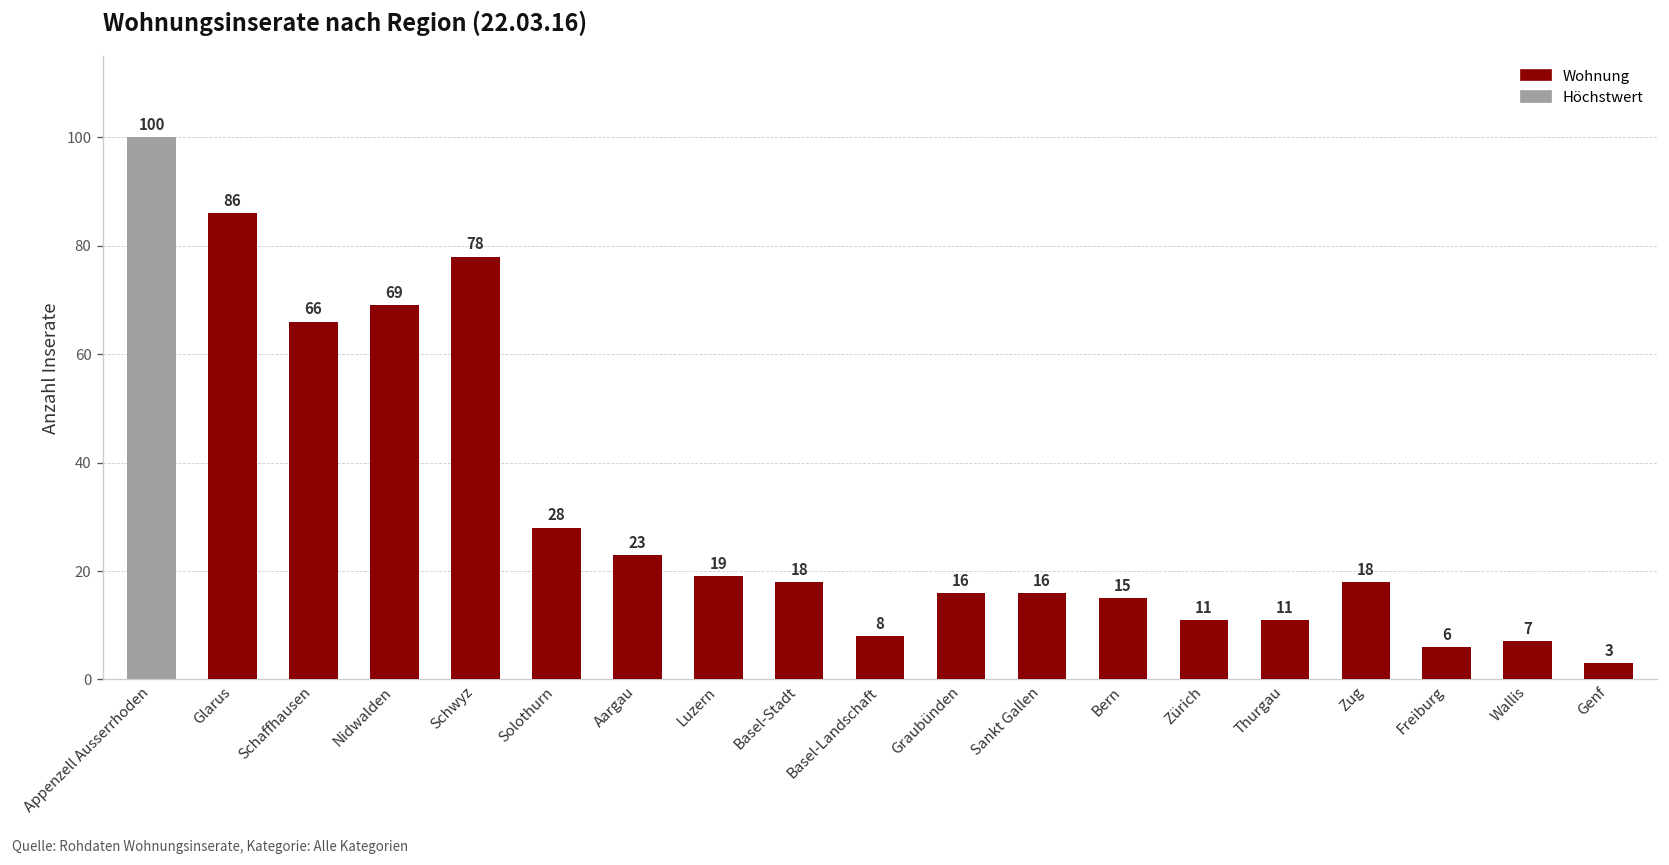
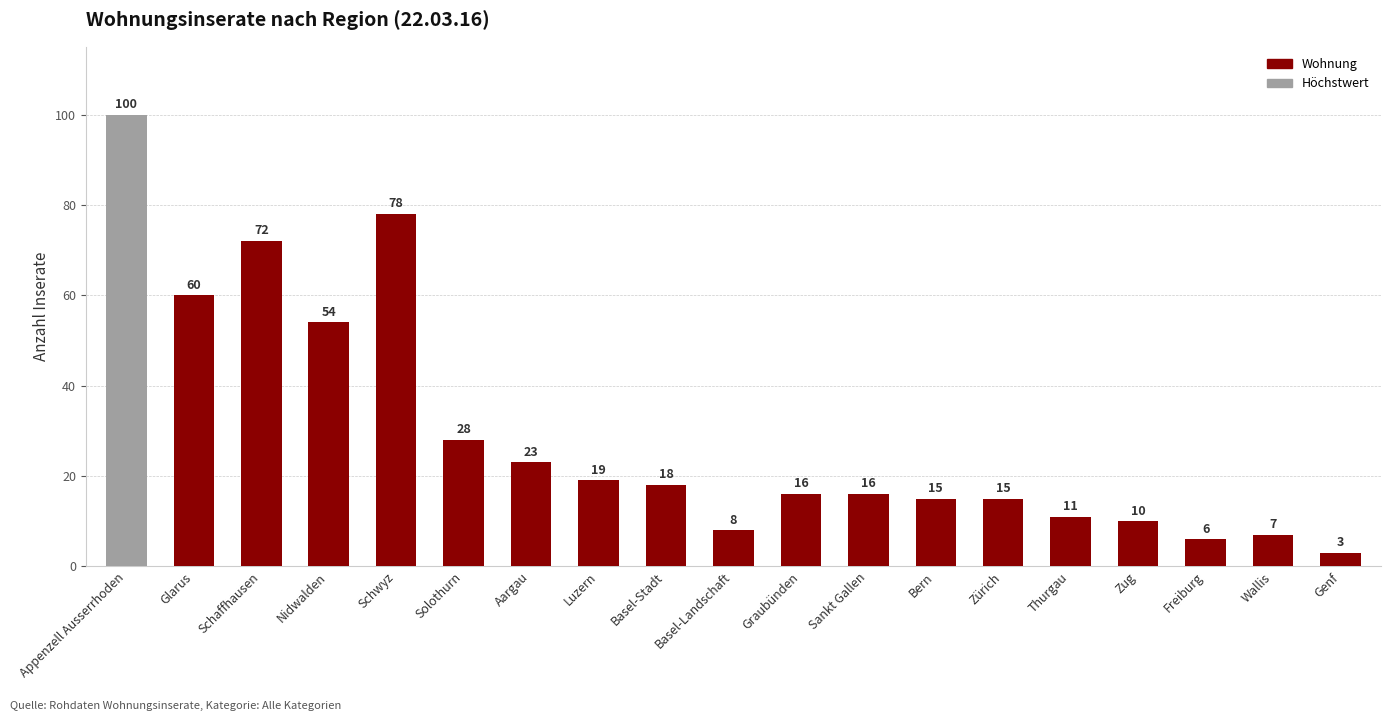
Glarus: 86 -> 60
Schaffhausen: 66 -> 72
Nidwalden: 69 -> 54
Zürich: 11 -> 15
Zug: 18 -> 10
